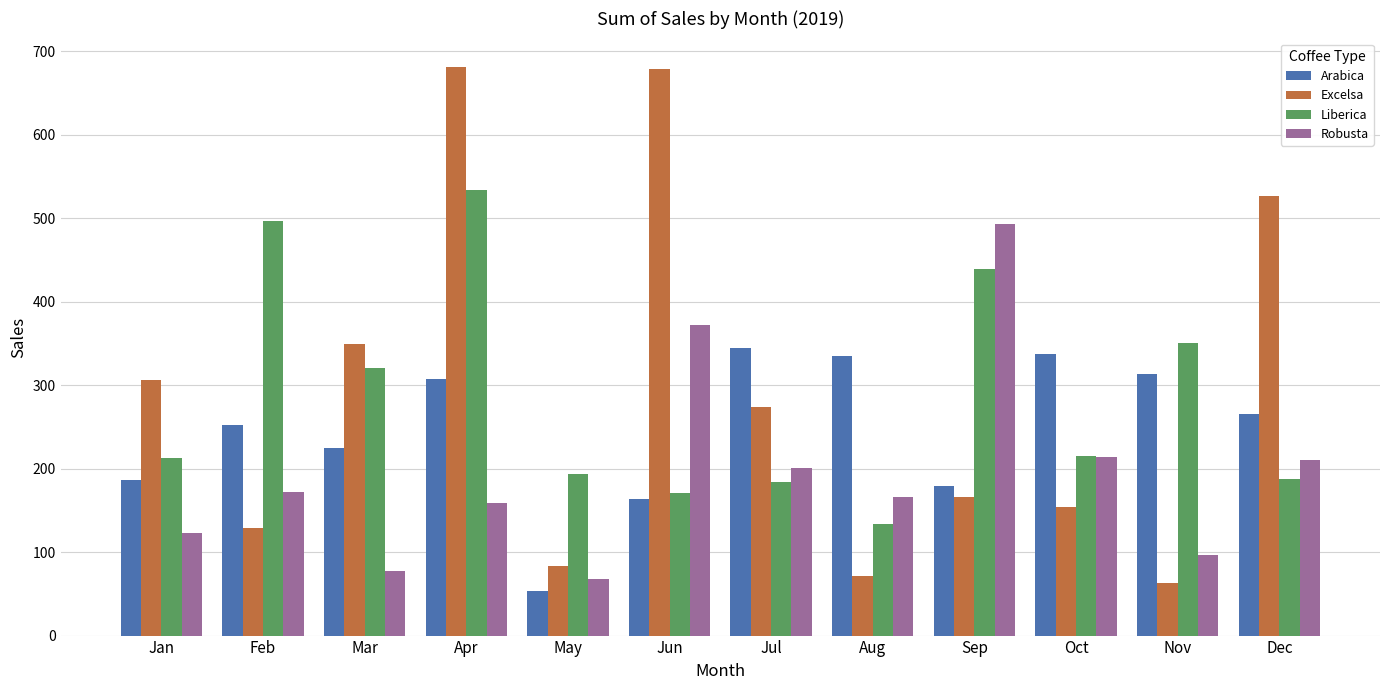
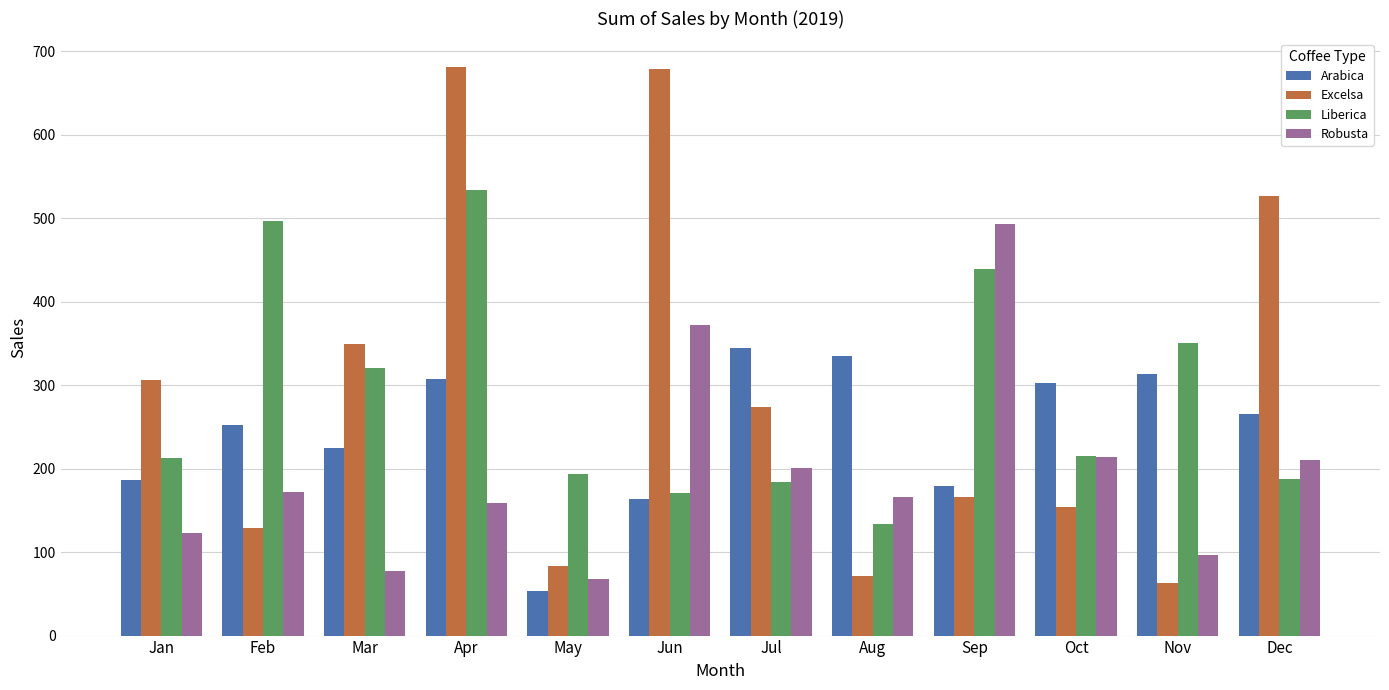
Arabica, Oct: 340 -> 300
